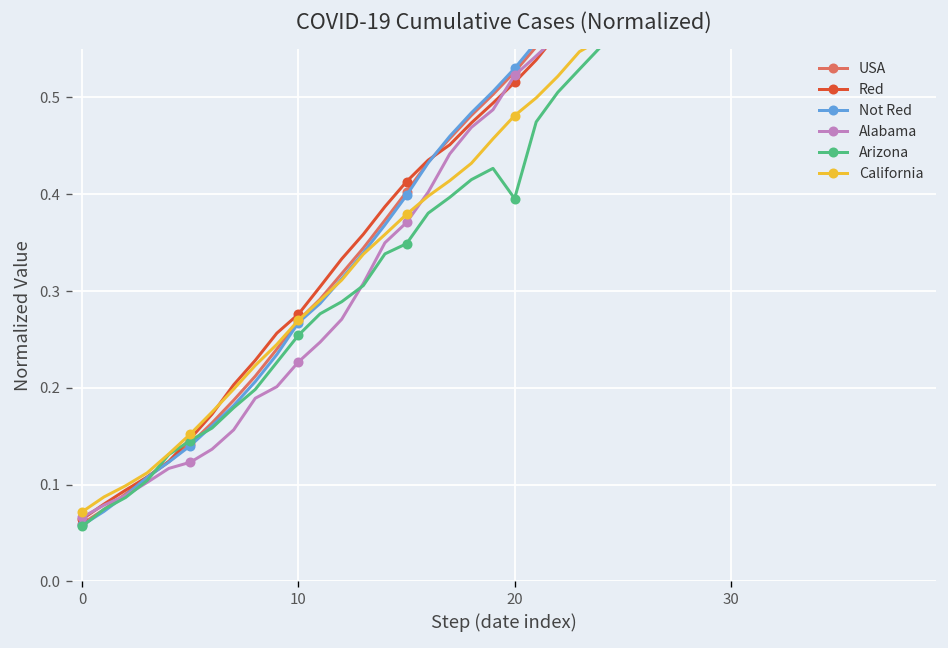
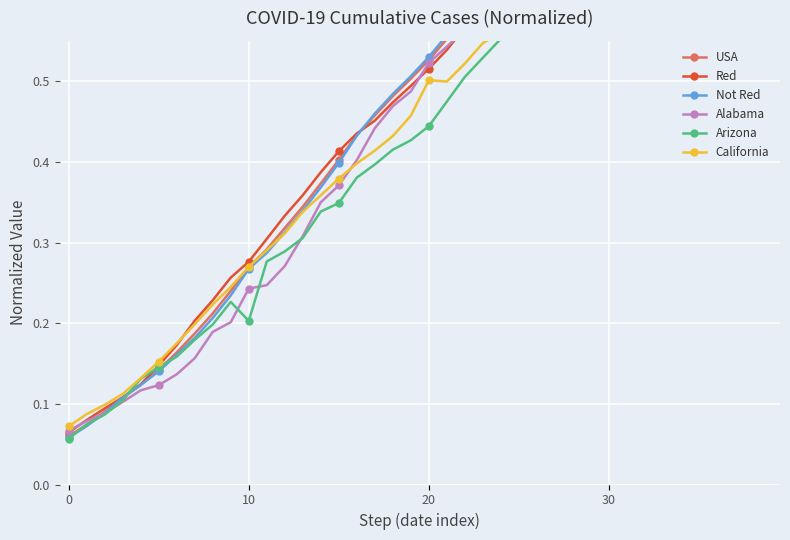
Alabama, 10: 0.23 -> 0.24
Arizona, 10: 0.25 -> 0.20
Arizona, 20: 0.40 -> 0.44
California, 20: 0.48 -> 0.50
